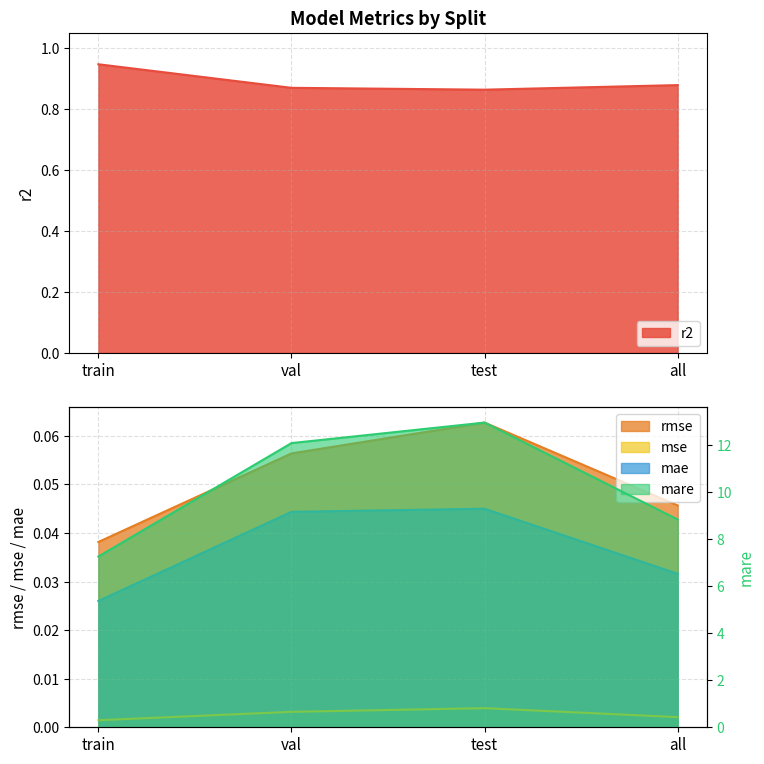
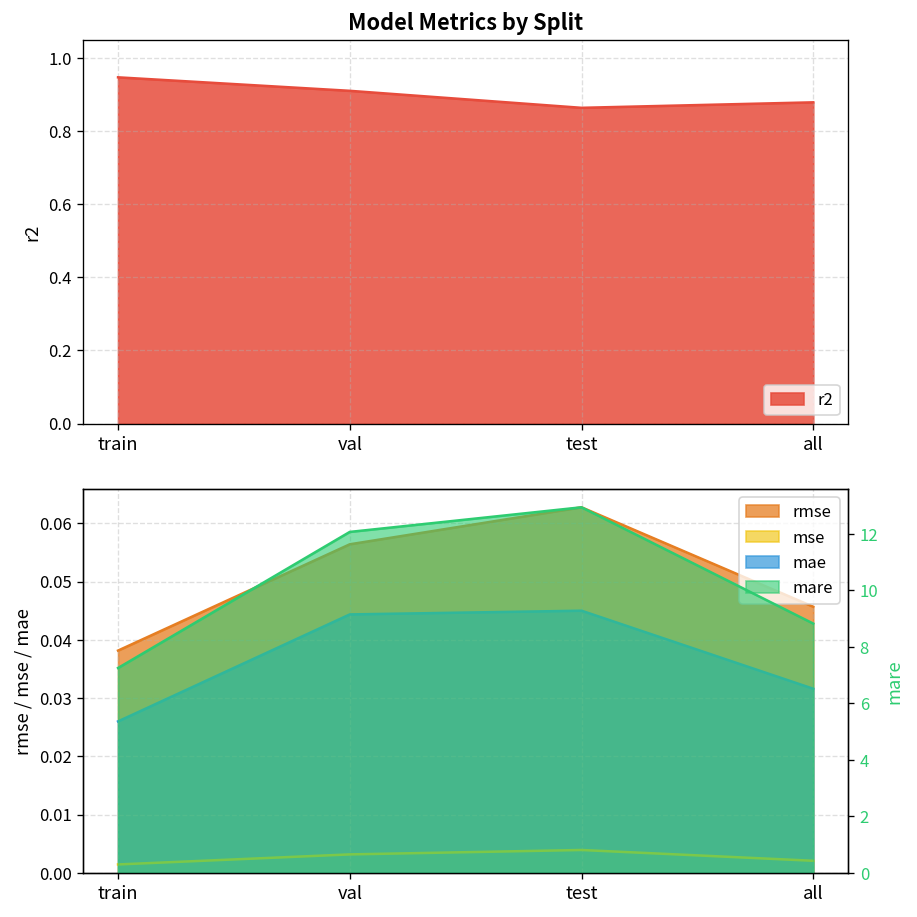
Model Metrics by Split, val: 0.87 -> 0.91
